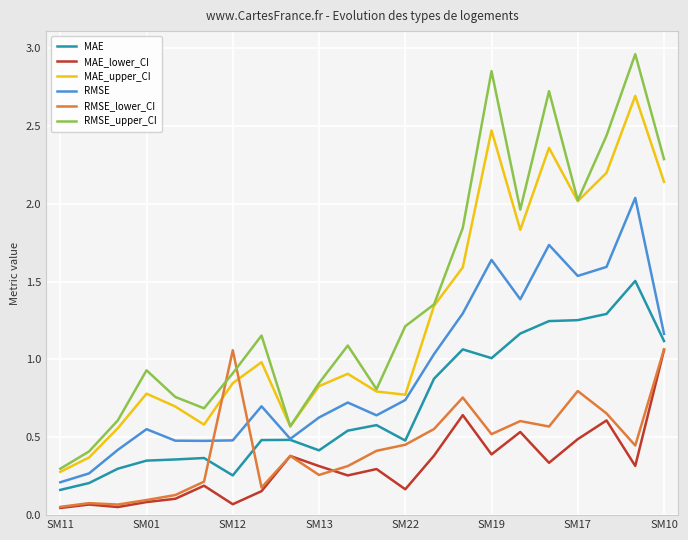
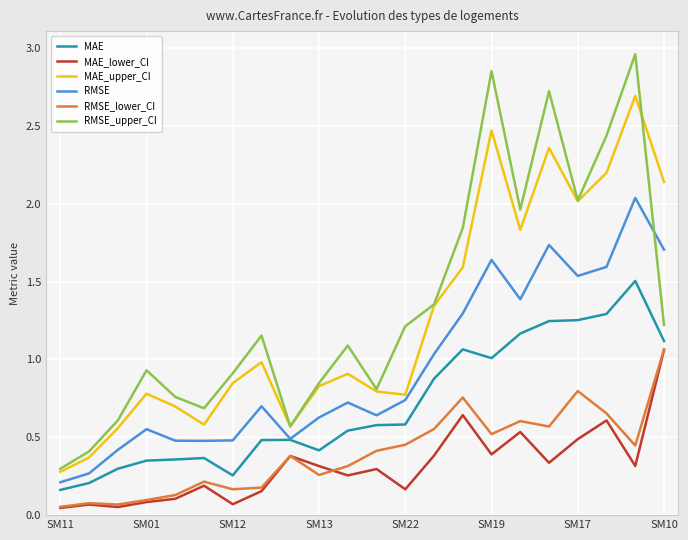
RMSE_lower_CI, SM12: 1.06 -> 0.17
MAE, SM22: 0.48 -> 0.58
RMSE, SM10: 1.16 -> 1.71
RMSE_upper_CI, SM10: 2.29 -> 1.22
